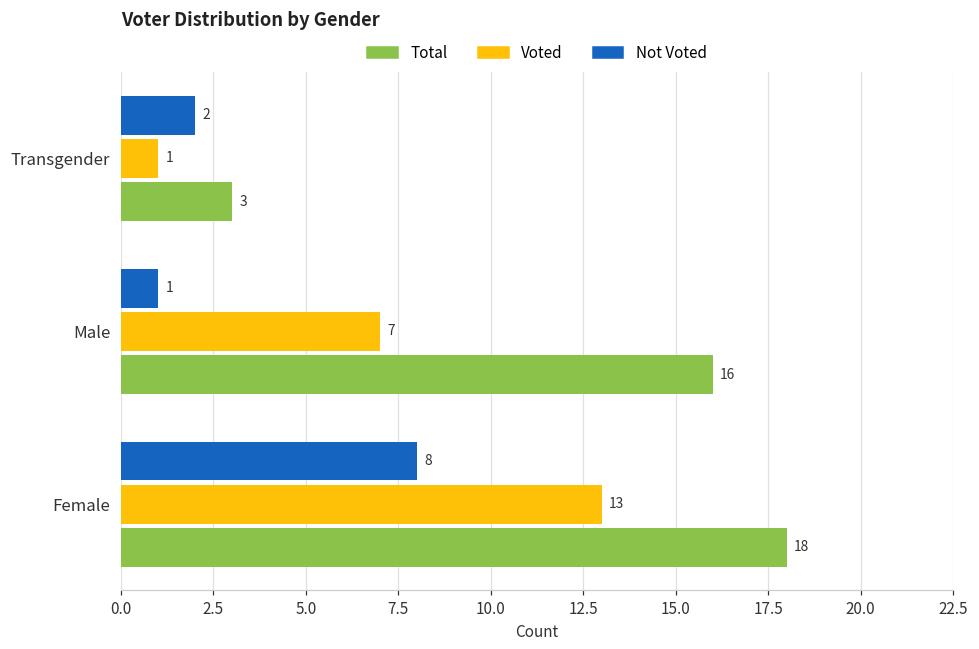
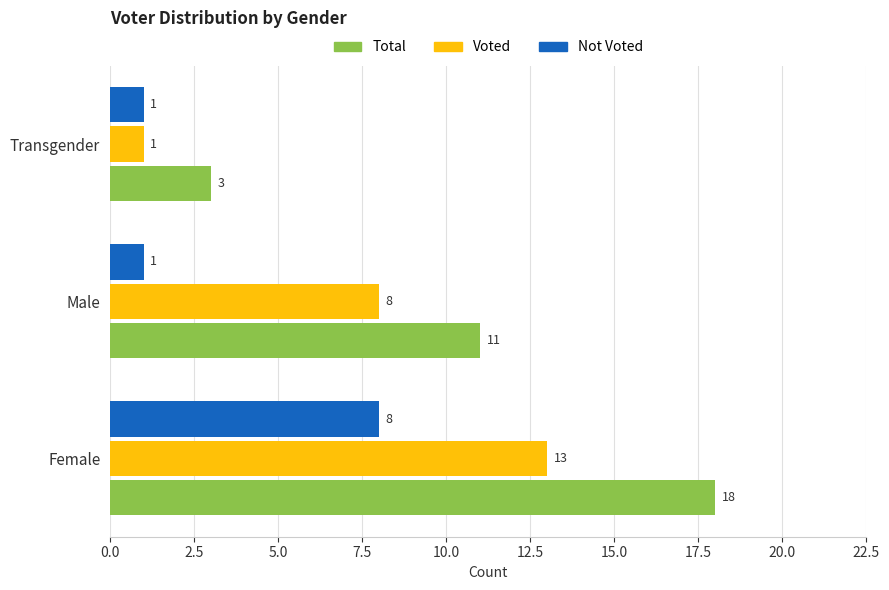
Not Voted, Transgender: 2 -> 1
Voted, Male: 7 -> 8
Total, Male: 16 -> 11
